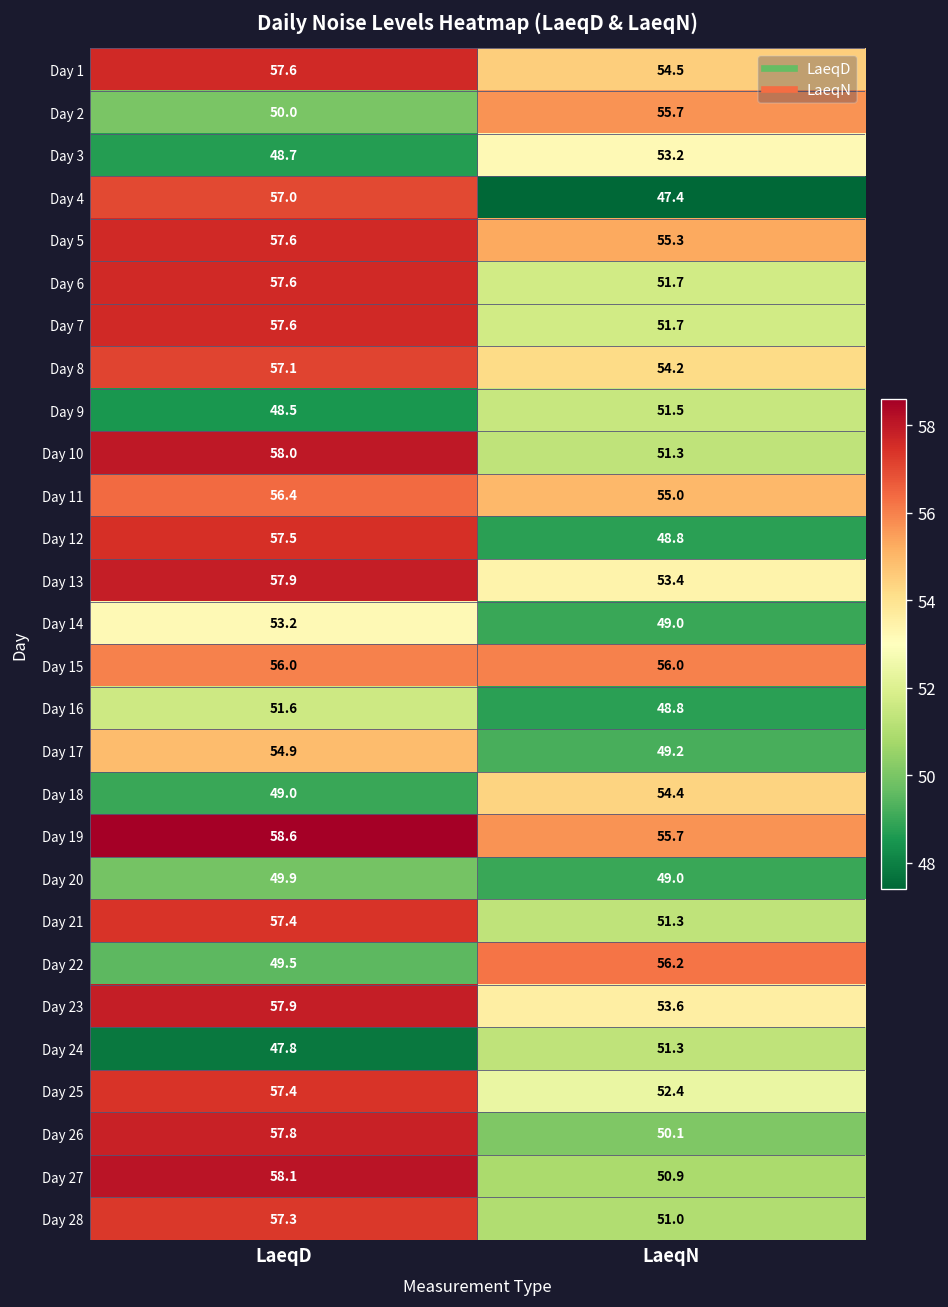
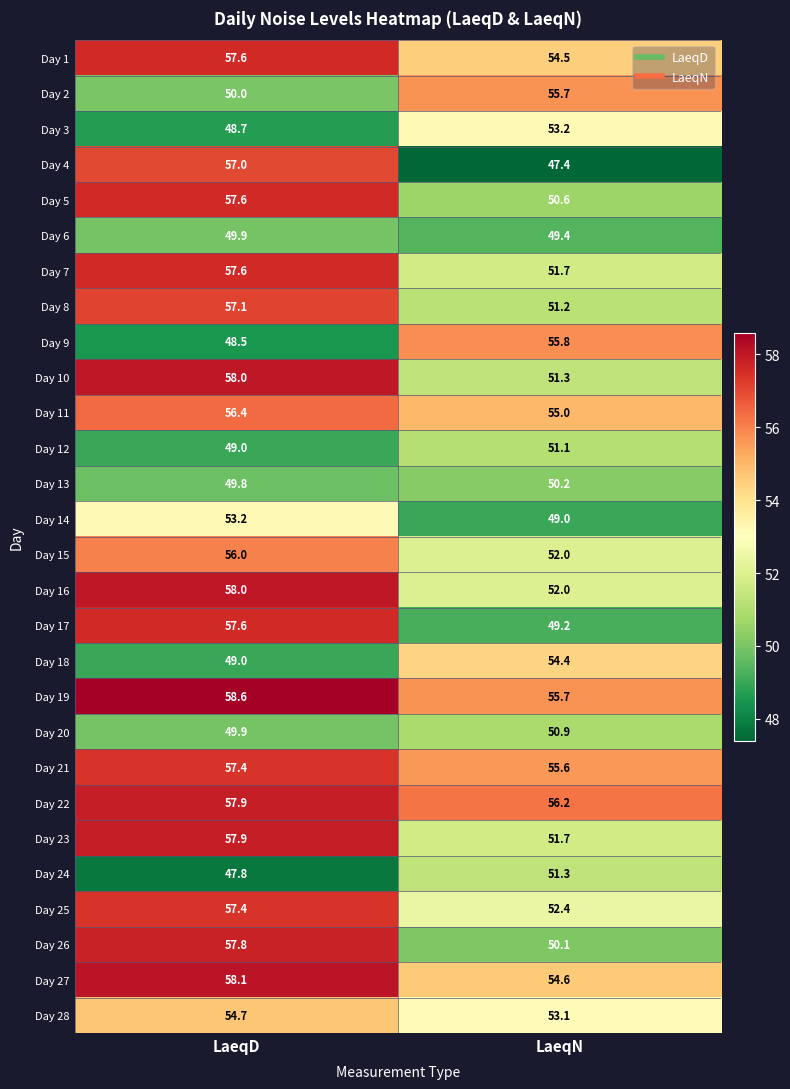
Day 5, LaeqN: 55.3 -> 50.6
Day 6, LaeqD: 57.6 -> 49.9
Day 6, LaeqN: 51.7 -> 49.4
Day 8, LaeqN: 54.2 -> 51.2
Day 9, LaeqN: 51.5 -> 55.8
Day 12, LaeqD: 57.5 -> 49.0
Day 12, LaeqN: 48.8 -> 51.1
Day 13, LaeqD: 57.9 -> 49.8
Day 13, LaeqN: 53.4 -> 50.2
Day 15, LaeqN: 56.0 -> 52.0
Day 16, LaeqD: 51.6 -> 58.0
Day 16, LaeqN: 48.8 -> 52.0
Day 17, LaeqD: 54.9 -> 57.6
Day 20, LaeqN: 49.0 -> 50.9
Day 21, LaeqN: 51.3 -> 55.6
Day 22, LaeqD: 49.5 -> 57.9
Day 23, LaeqN: 53.6 -> 51.7
Day 27, LaeqN: 50.9 -> 54.6
Day 28, LaeqD: 57.3 -> 54.7
Day 28, LaeqN: 51.0 -> 53.1
